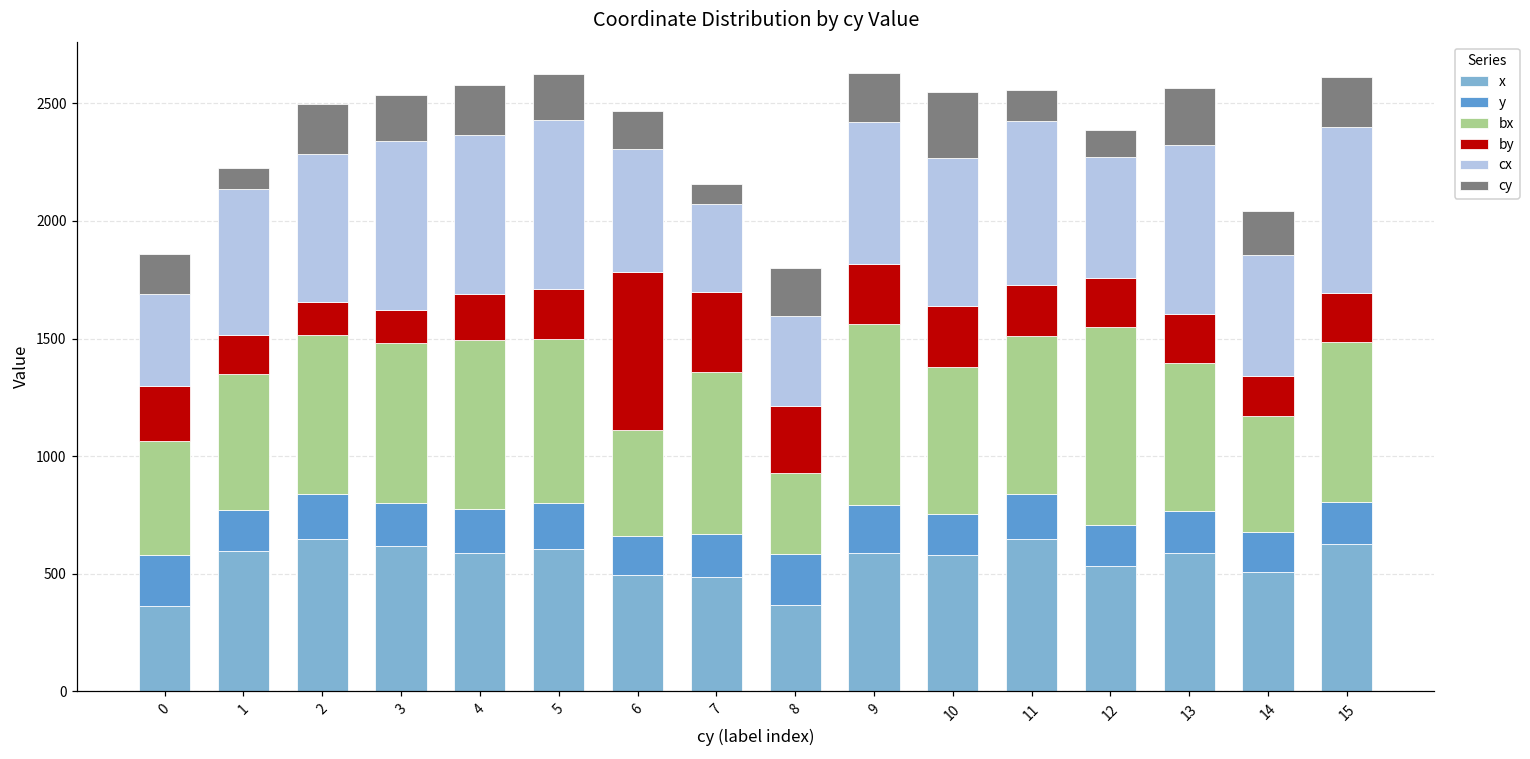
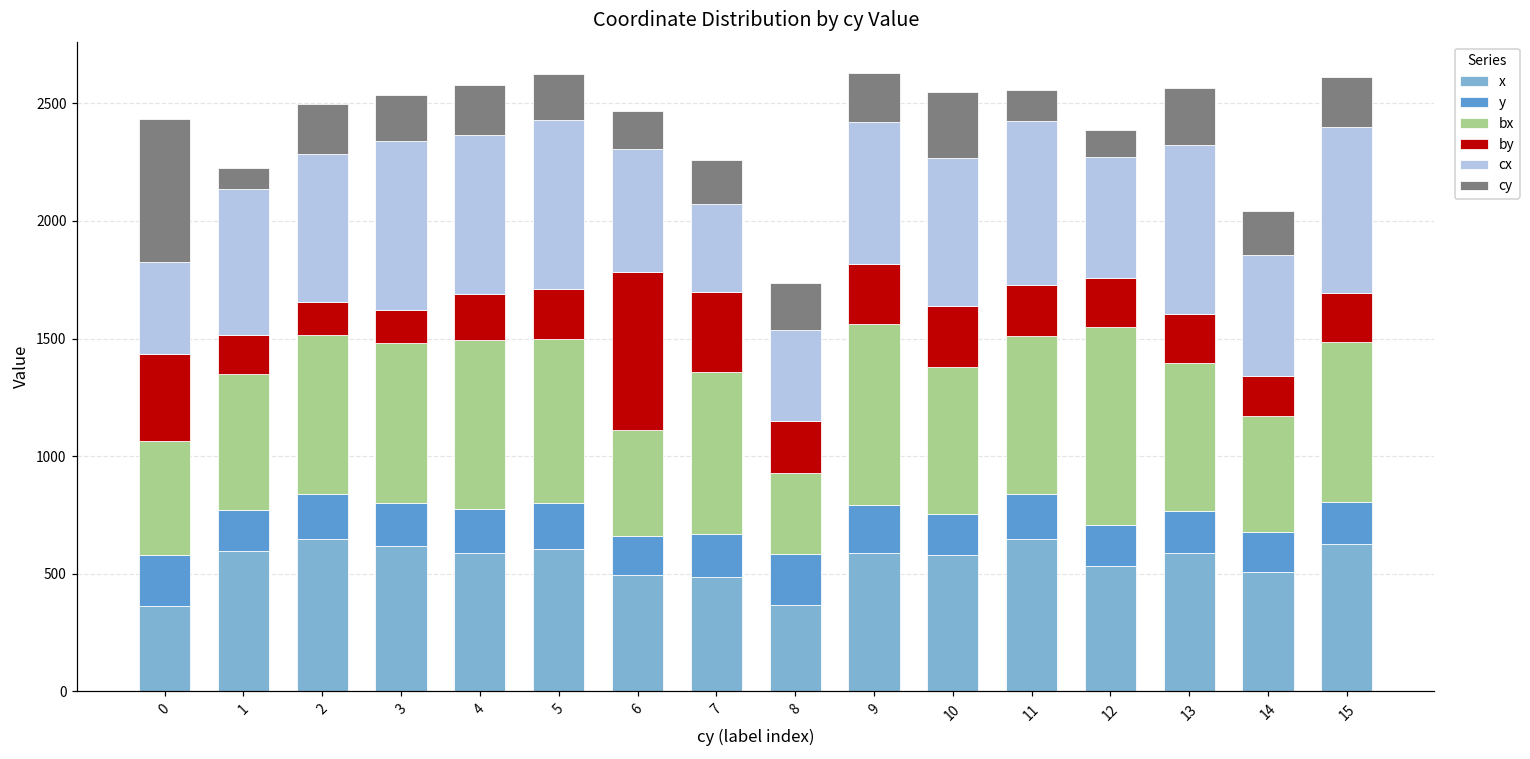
by, 0: 240 -> 370
cy, 0: 170 -> 610
cy, 7: 90 -> 190
by, 8: 290 -> 220
